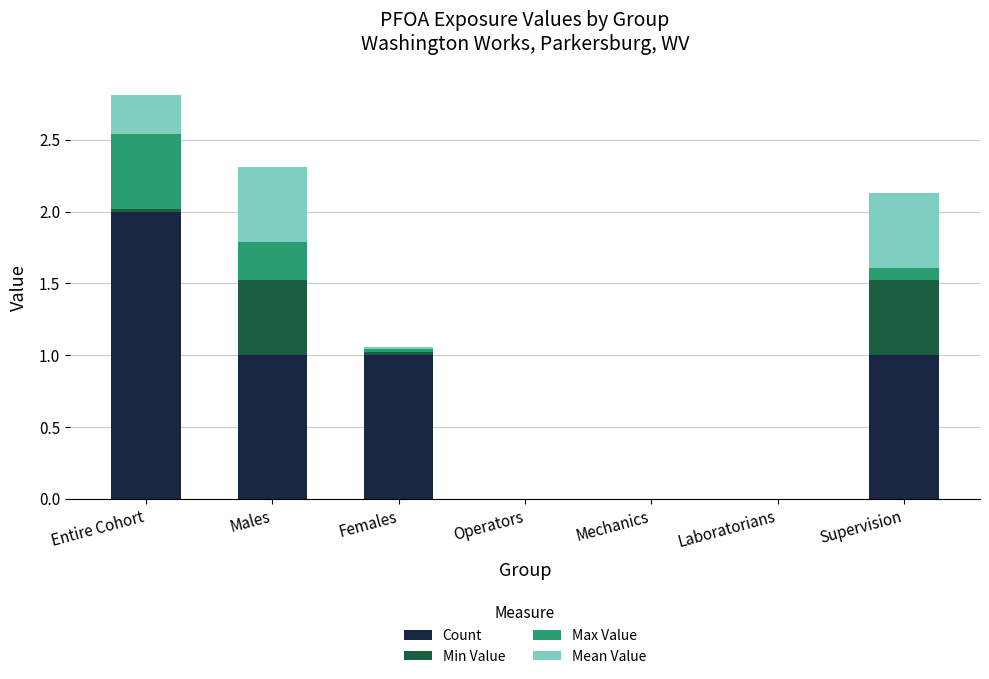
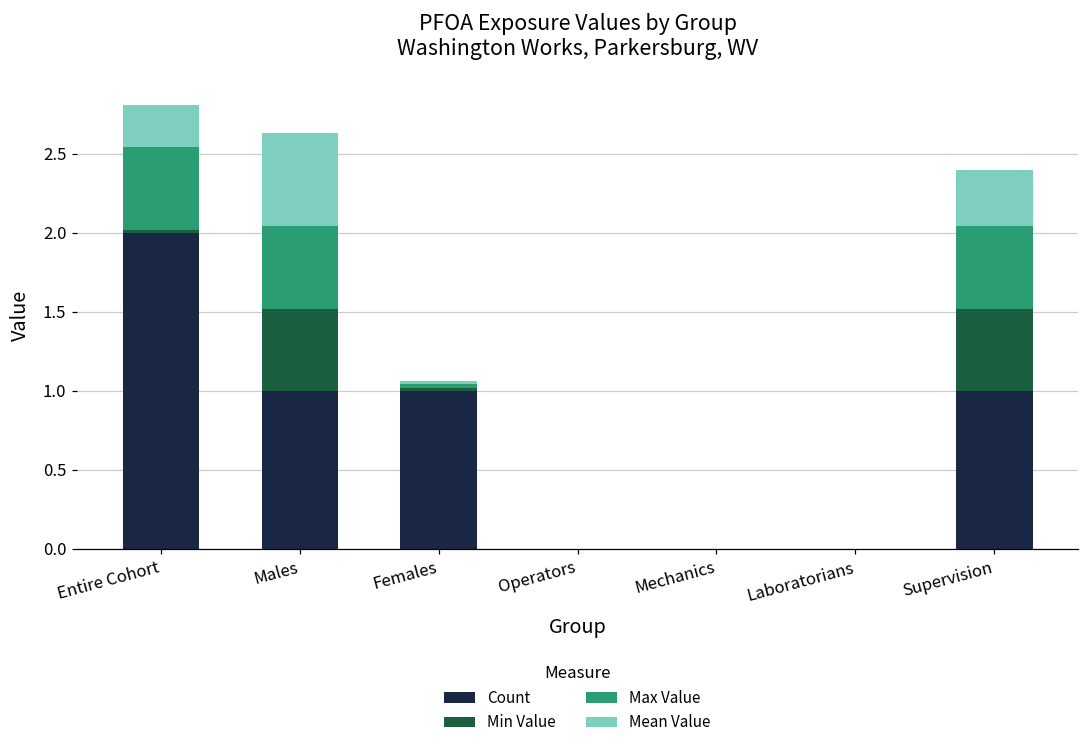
Max Value, Males: 0.27 -> 0.52
Mean Value, Males: 0.52 -> 0.59
Max Value, Supervision: 0.09 -> 0.52
Mean Value, Supervision: 0.52 -> 0.36
